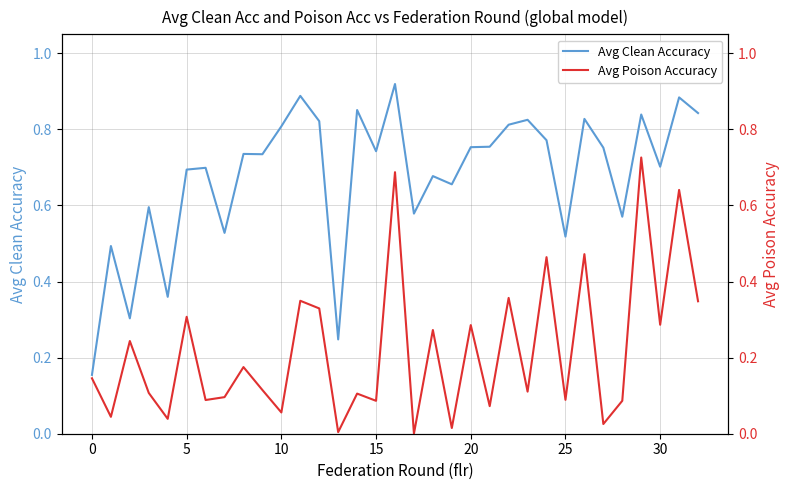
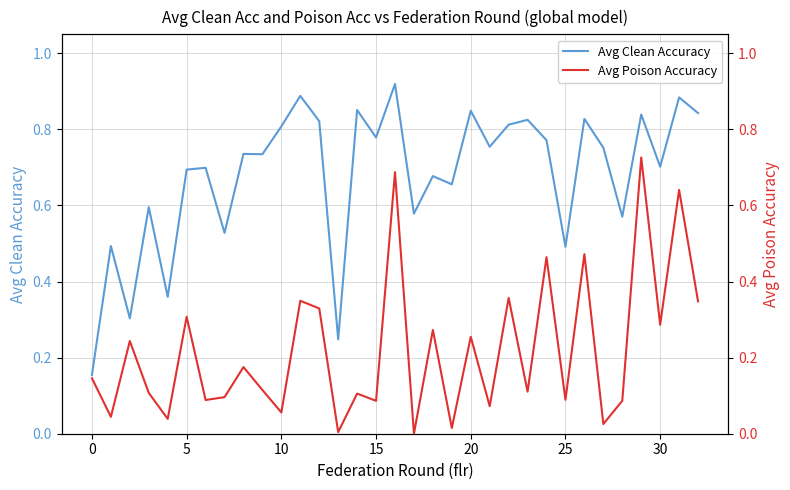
Avg Clean Accuracy, 15: 0.74 -> 0.78
Avg Clean Accuracy, 20: 0.75 -> 0.85
Avg Clean Accuracy, 25: 0.52 -> 0.49
Avg Poison Accuracy, 20: 0.29 -> 0.25
